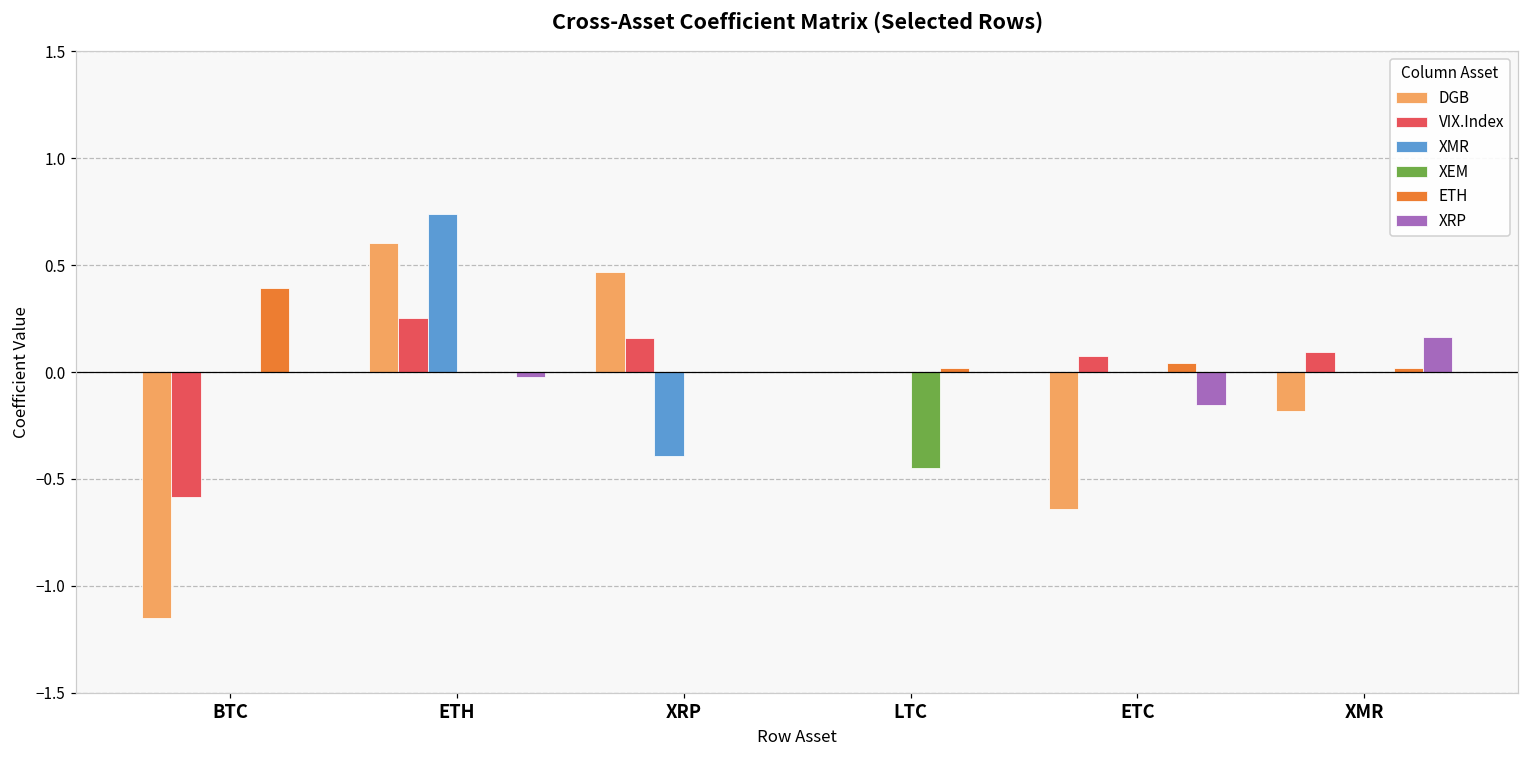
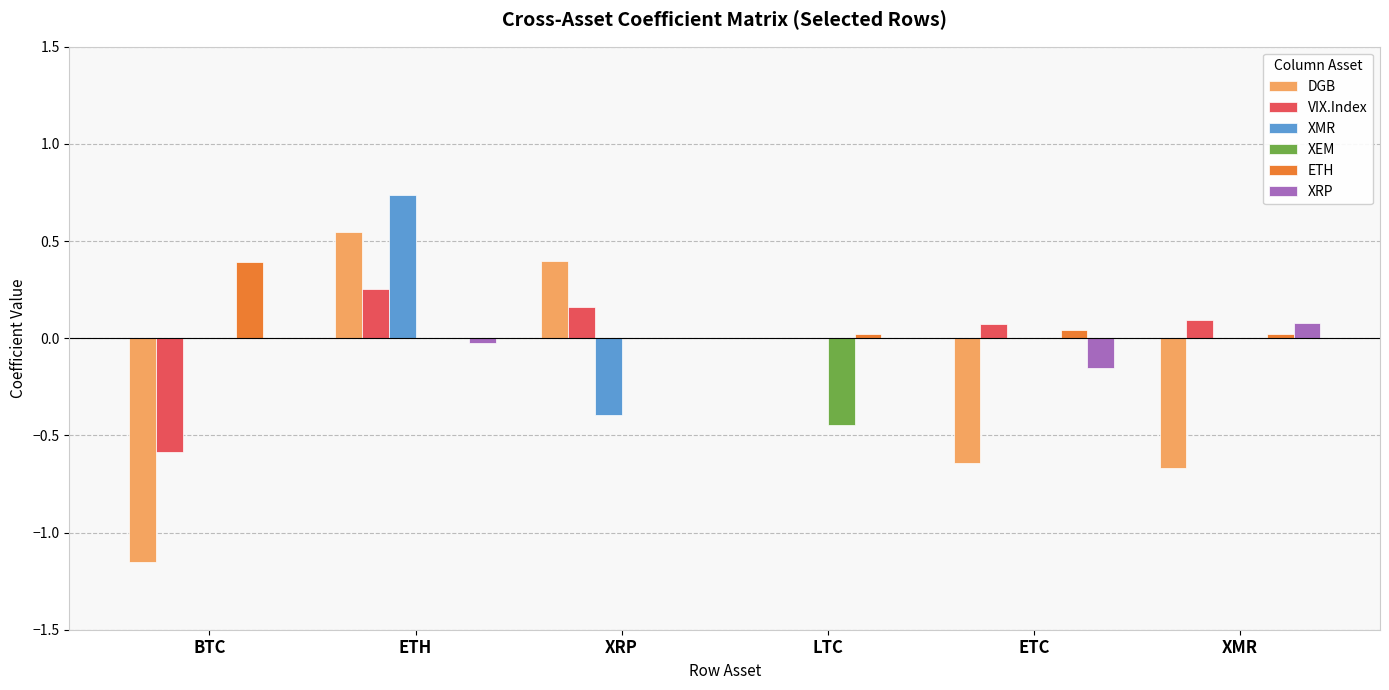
DGB, ETH: 0.60 -> 0.55
DGB, XRP: 0.47 -> 0.40
DGB, XMR: -0.18 -> -0.67
XRP, XMR: 0.17 -> 0.08
